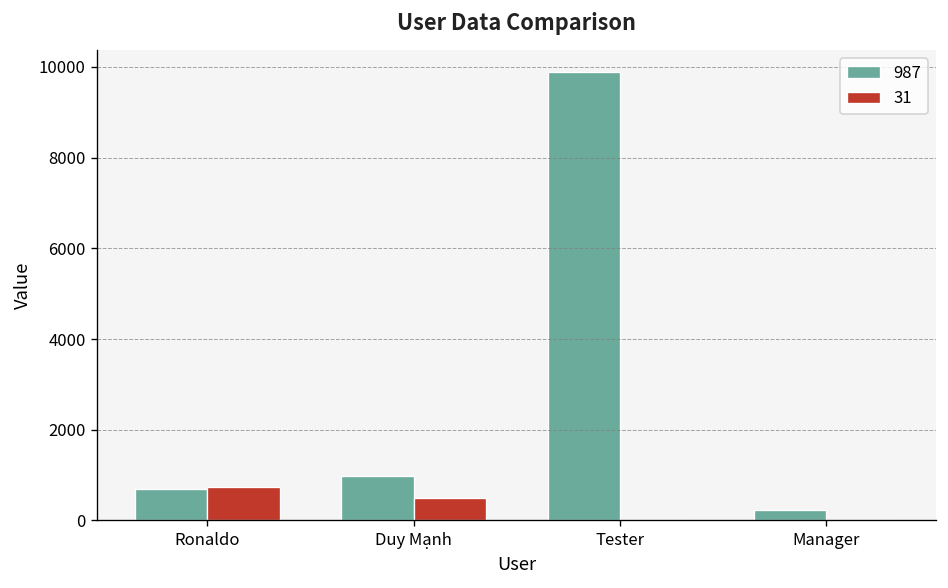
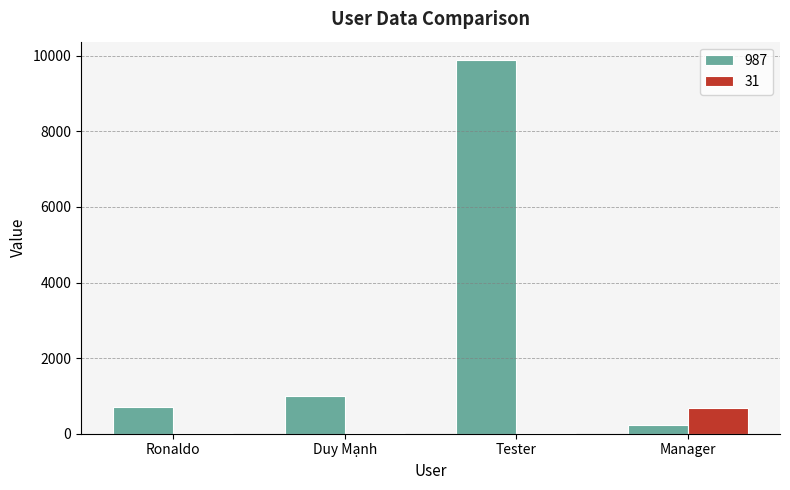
31, Ronaldo: 700 -> 0
31, Duy Mạnh: 500 -> 0
31, Manager: 0 -> 700
